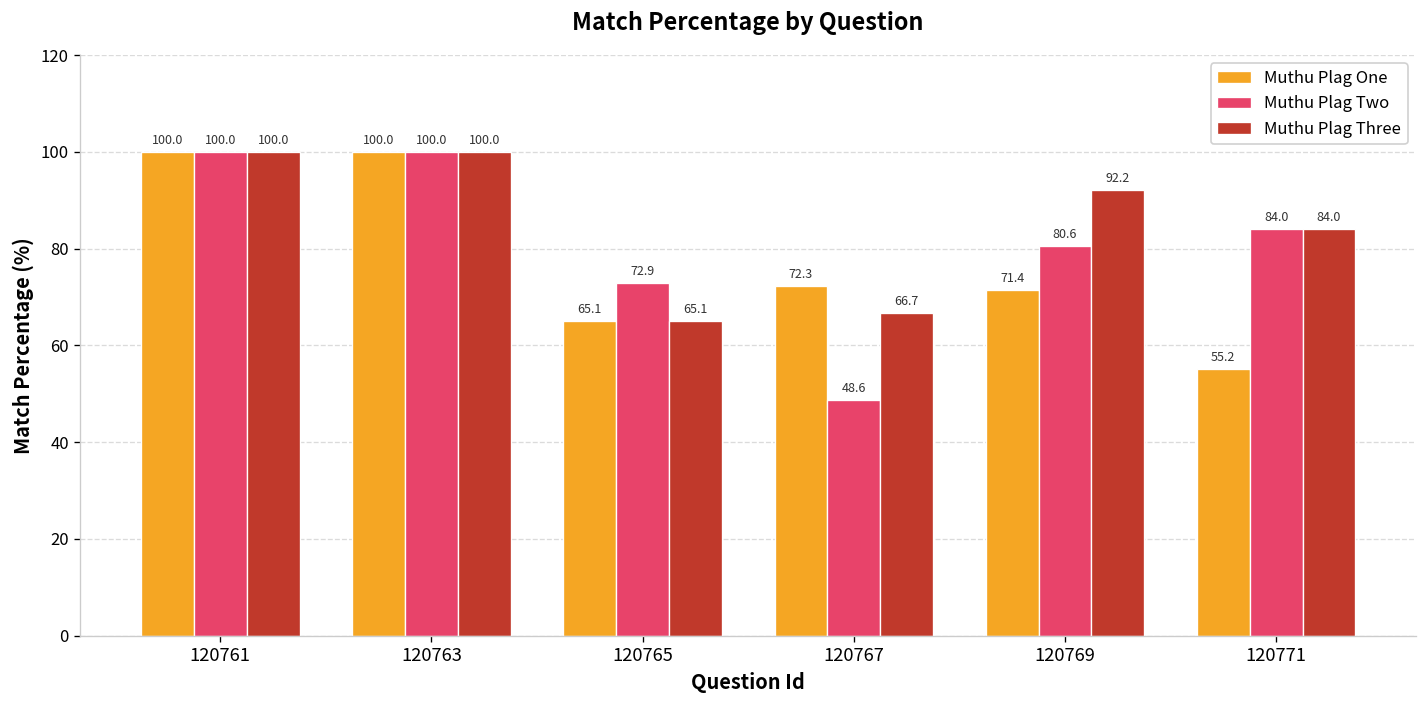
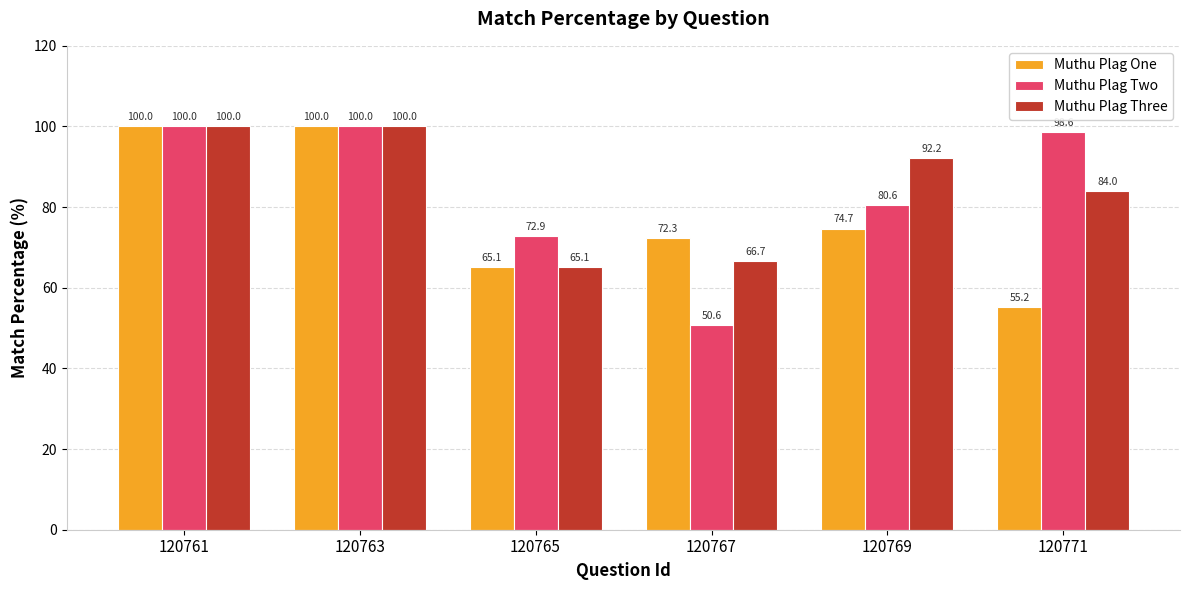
Muthu Plag Two, 120767: 48.6 -> 50.6
Muthu Plag One, 120769: 71.4 -> 74.7
Muthu Plag Two, 120771: 84 -> 99
